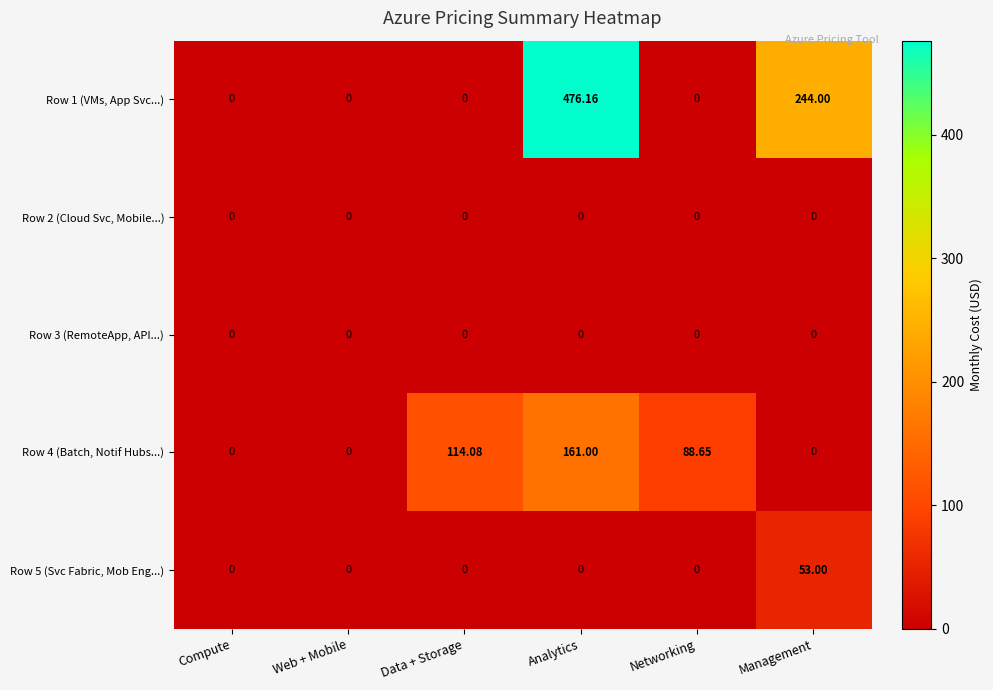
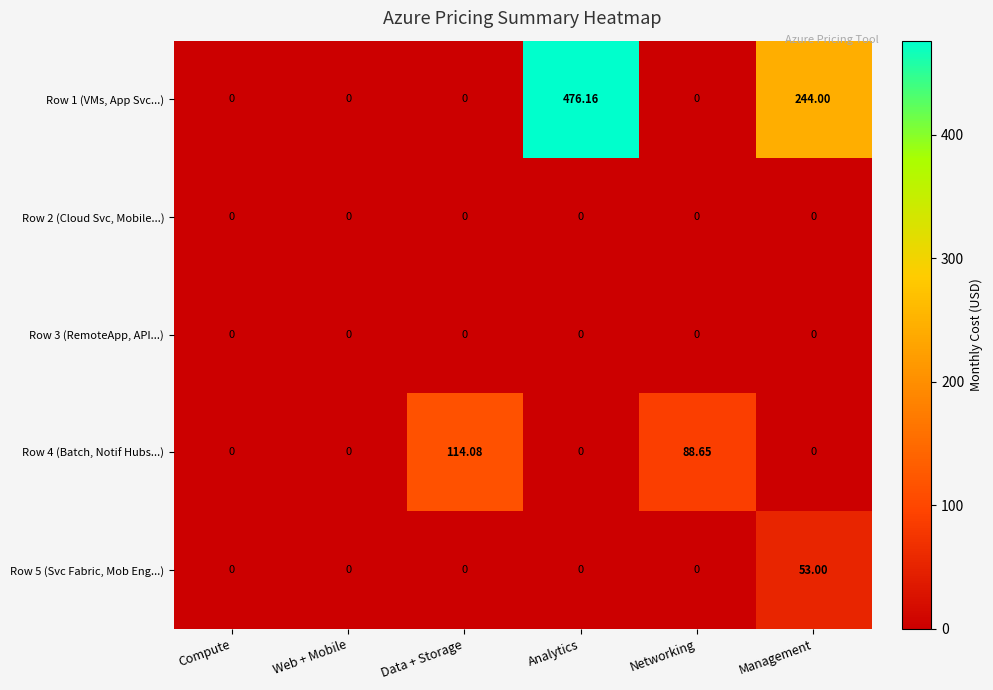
Row 4 (Batch, Notif Hubs...), Analytics: 161.00 -> 0
